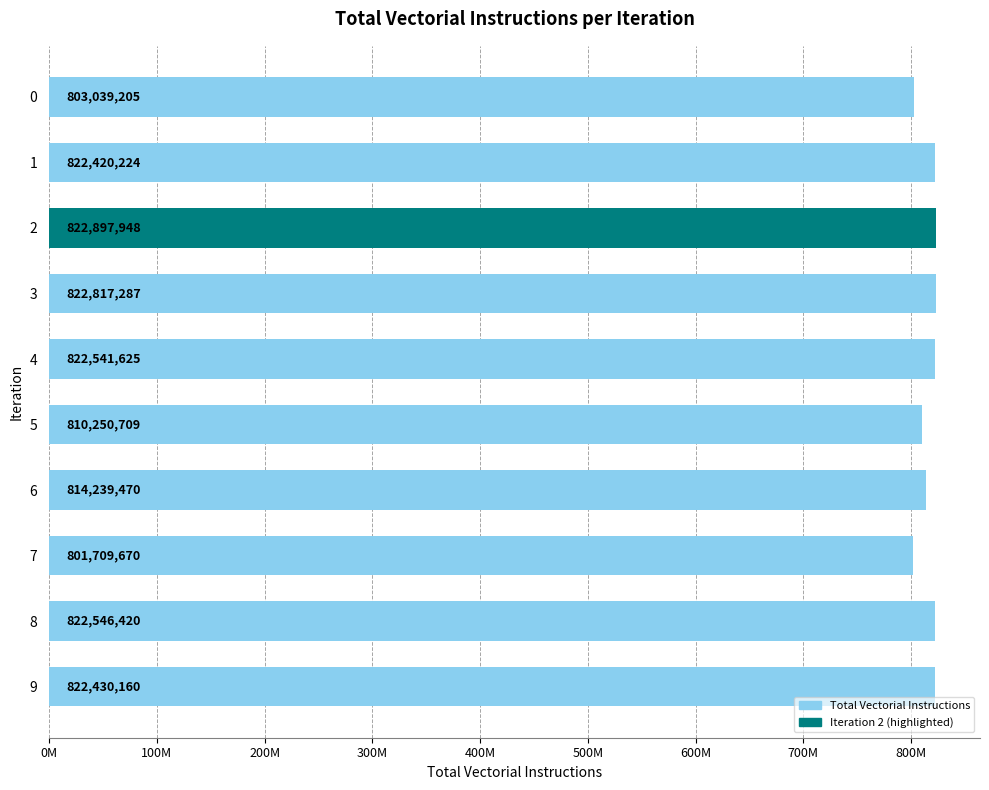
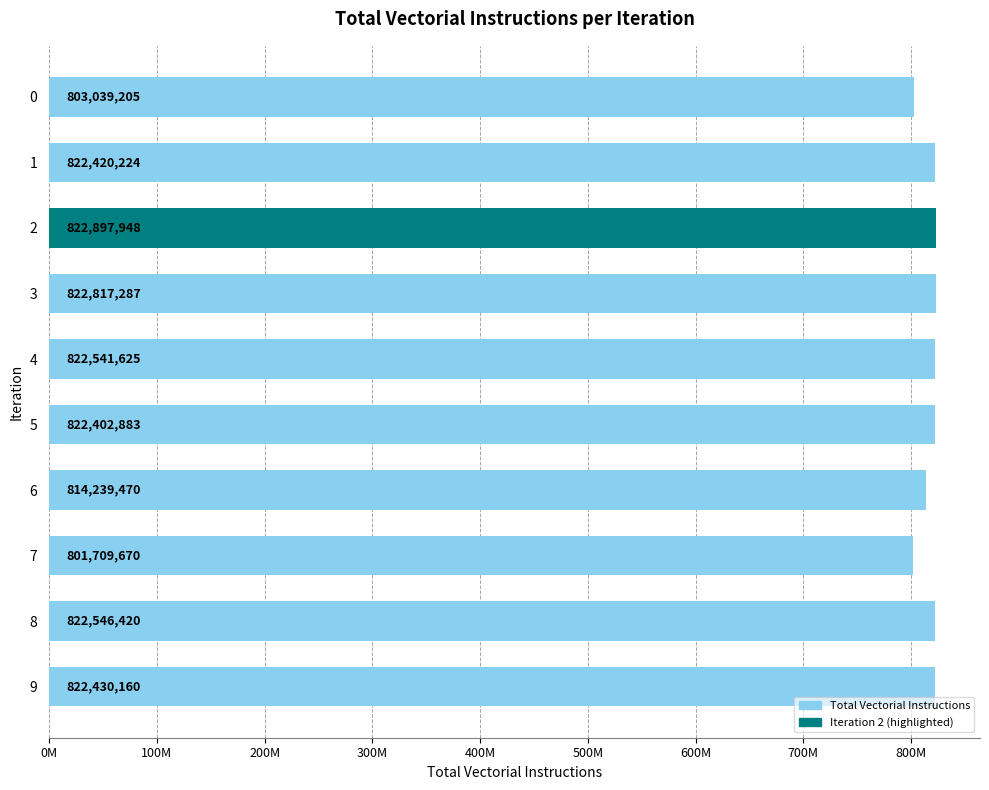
5: 810,250,709 -> 822,402,883
